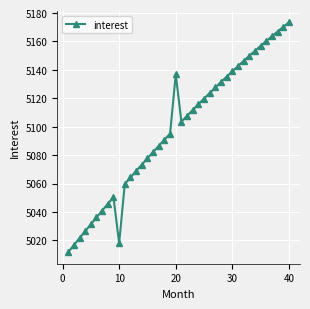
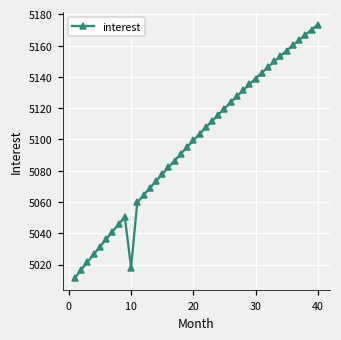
20: 5137 -> 5099
